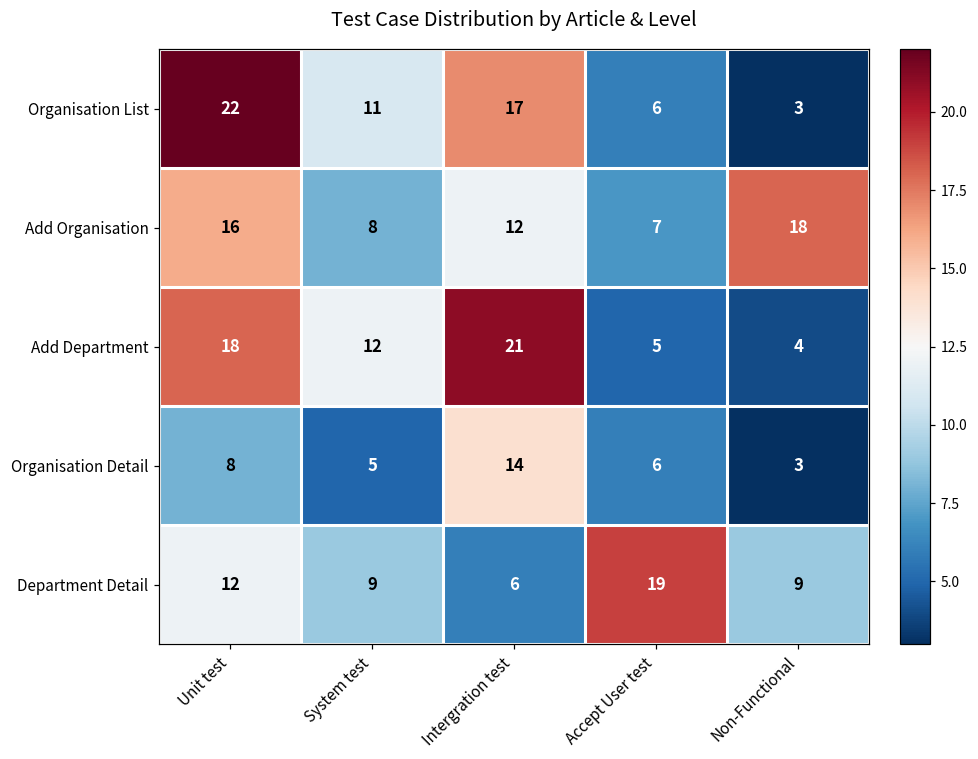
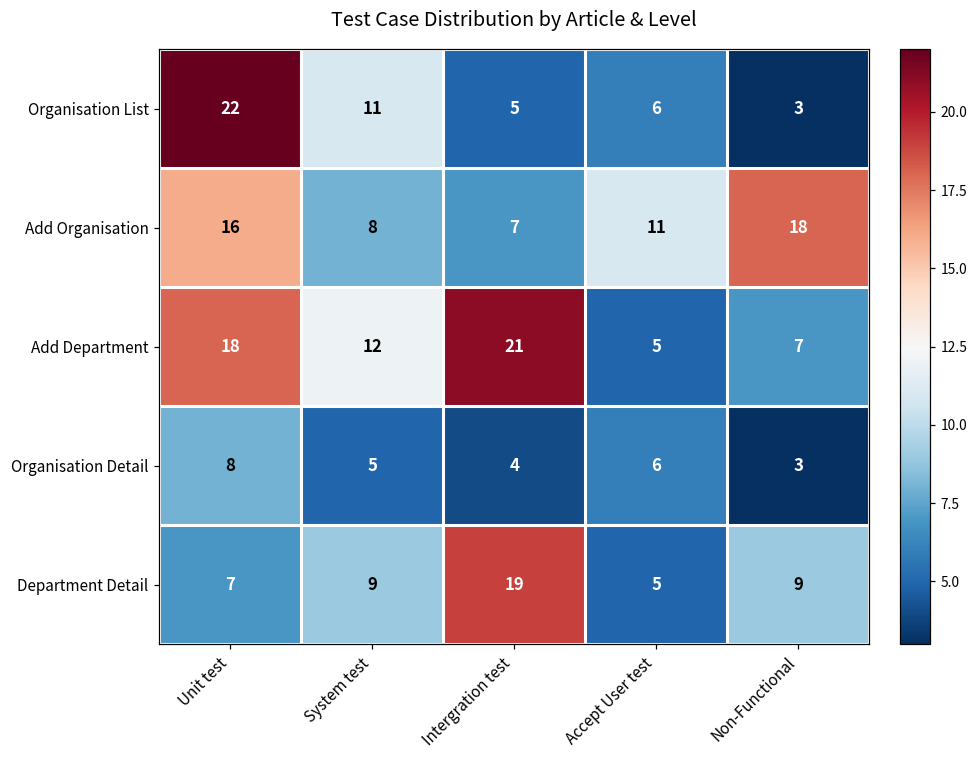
Organisation List, Intergration test: 17 -> 5
Add Organisation, Intergration test: 12 -> 7
Add Organisation, Accept User test: 7 -> 11
Add Department, Non-Functional: 4 -> 7
Organisation Detail, Intergration test: 14 -> 4
Department Detail, Unit test: 12 -> 7
Department Detail, Intergration test: 6 -> 19
Department Detail, Accept User test: 19 -> 5
